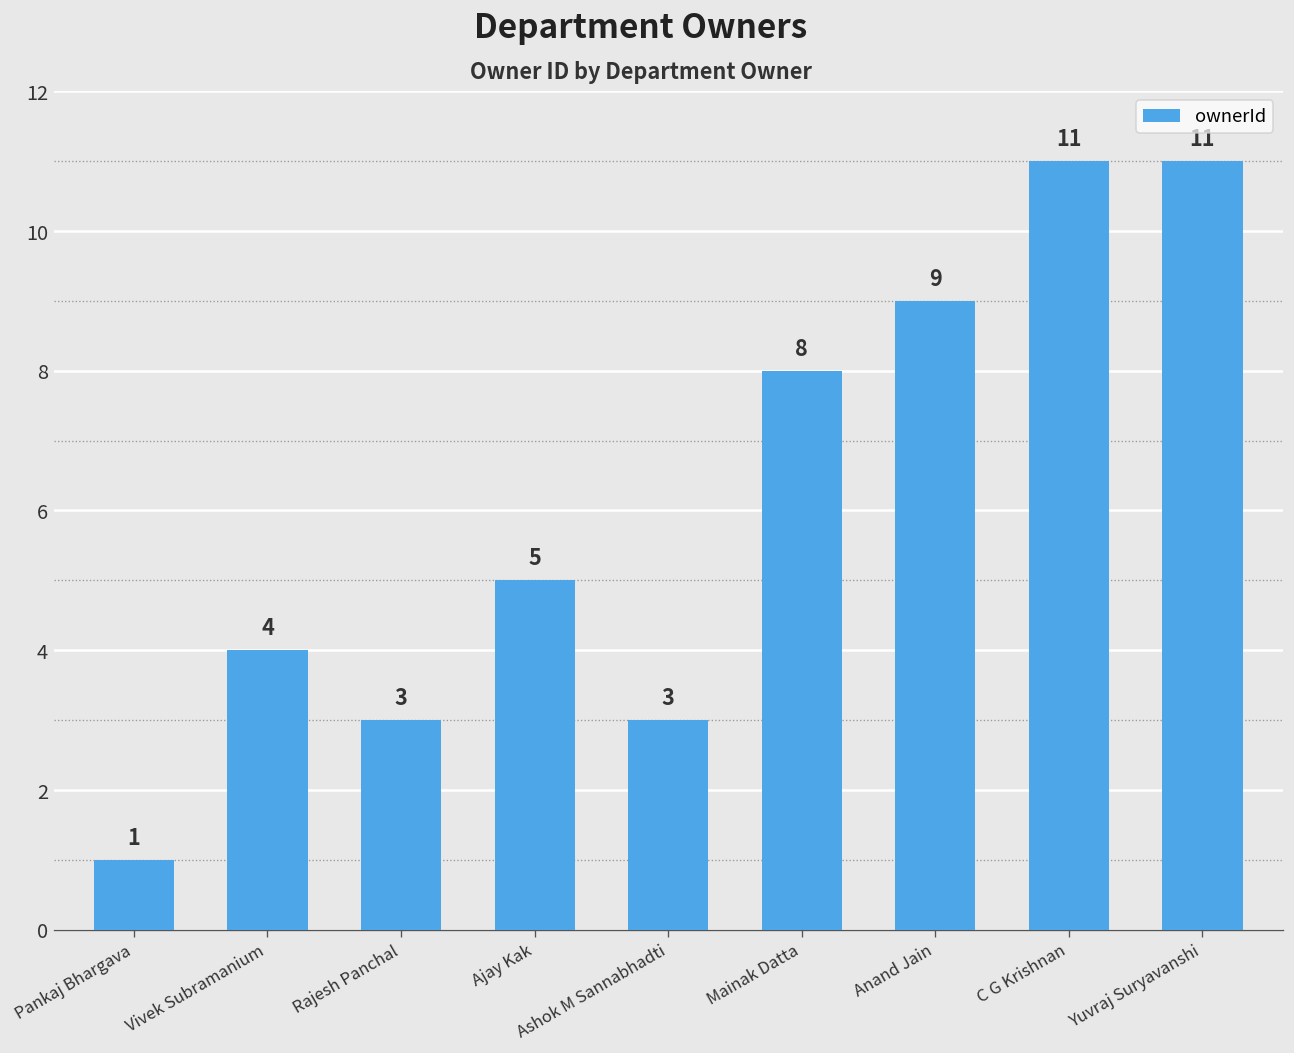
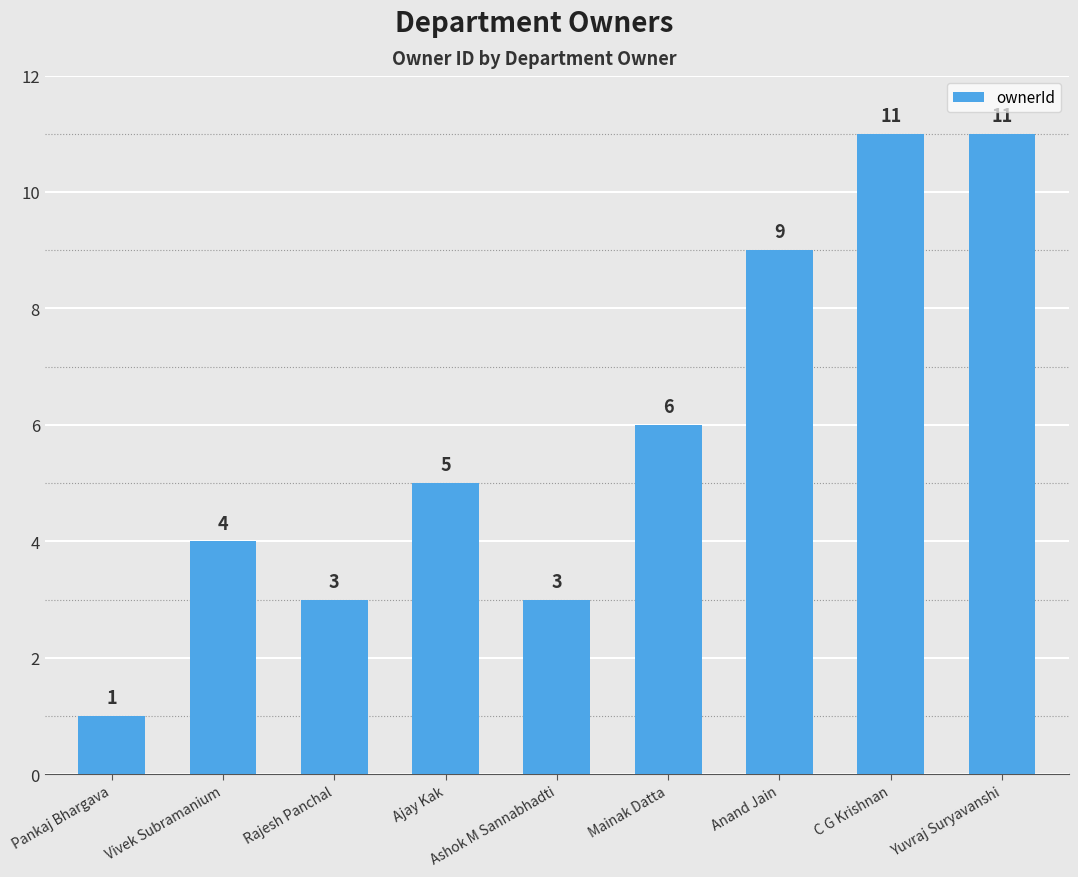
Mainak Datta: 8 -> 6
